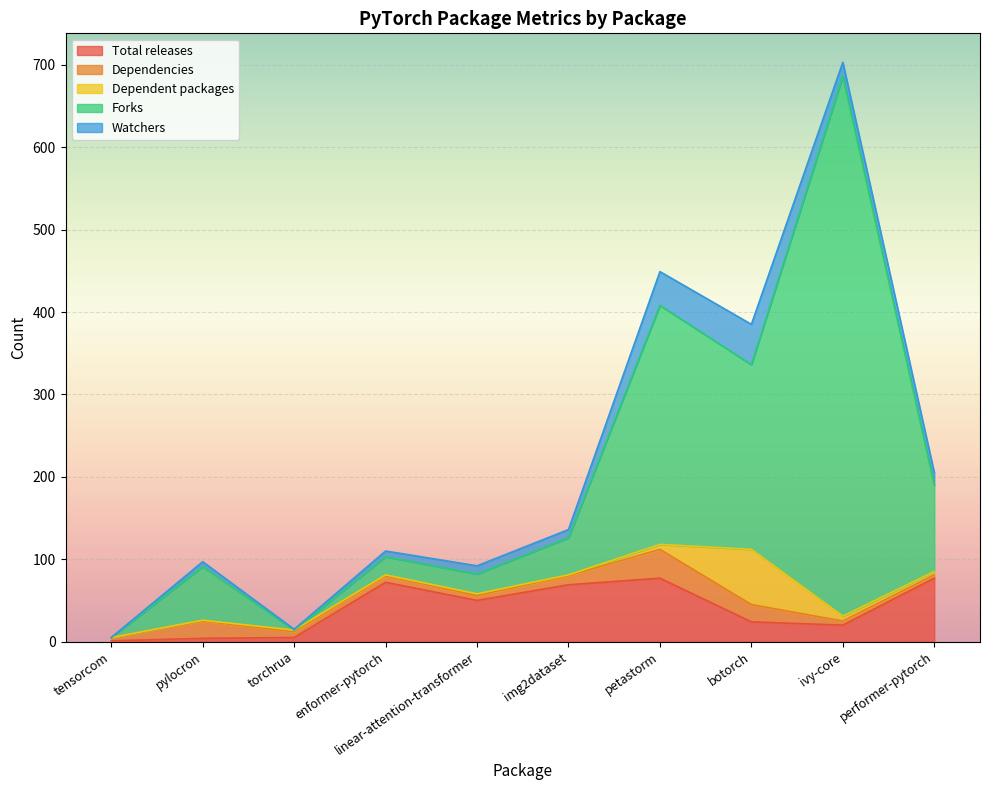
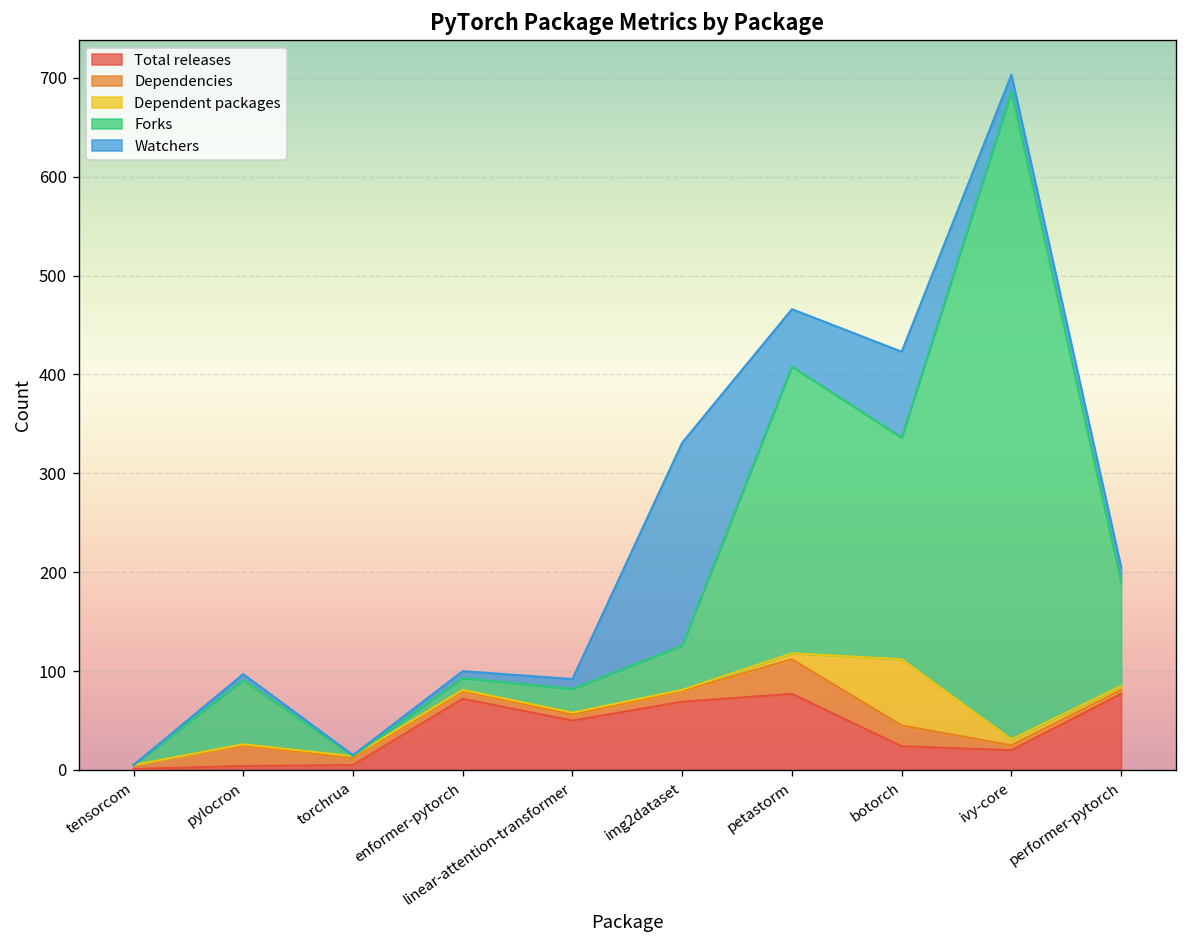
Forks, enformer-pytorch: 20 -> 10
Watchers, img2dataset: 10 -> 210
Watchers, petastorm: 40 -> 60
Watchers, botorch: 50 -> 90
